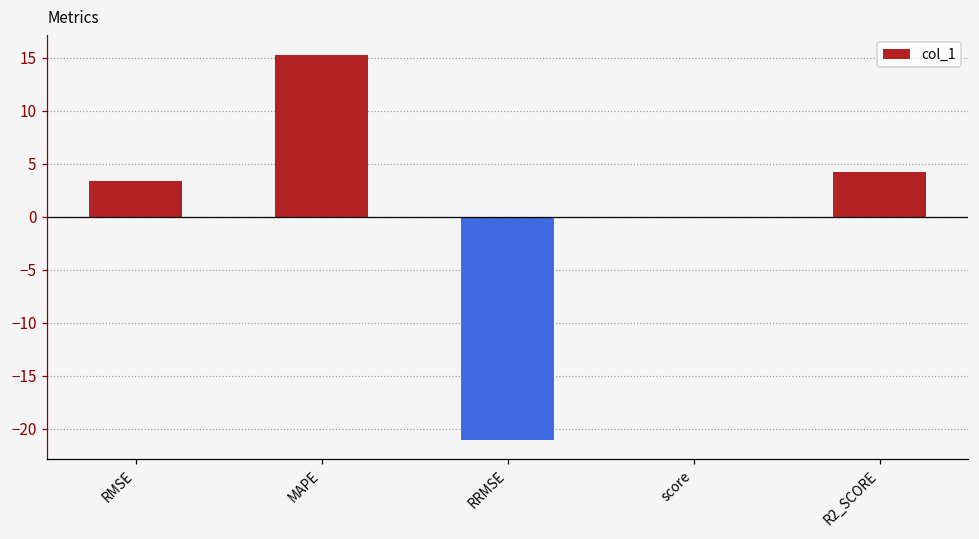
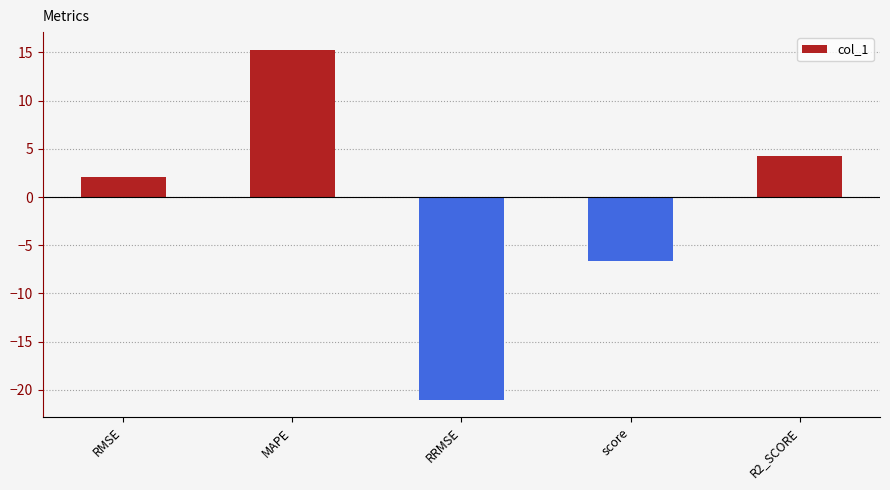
RMSE: 3 -> 2
score: 0 -> -7
